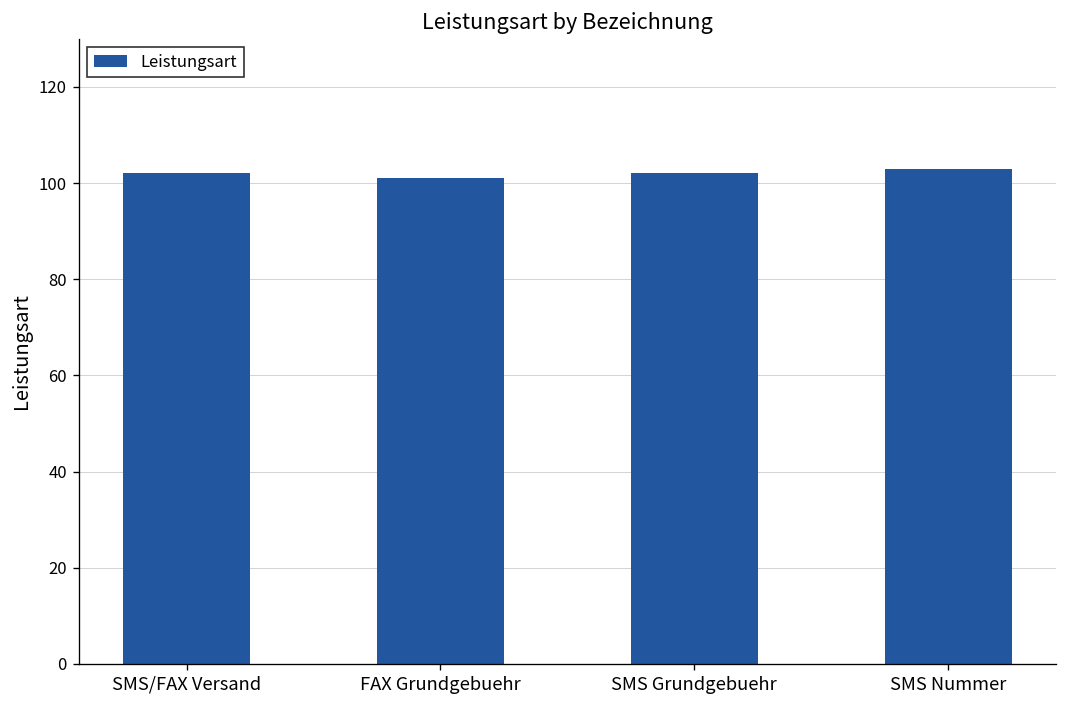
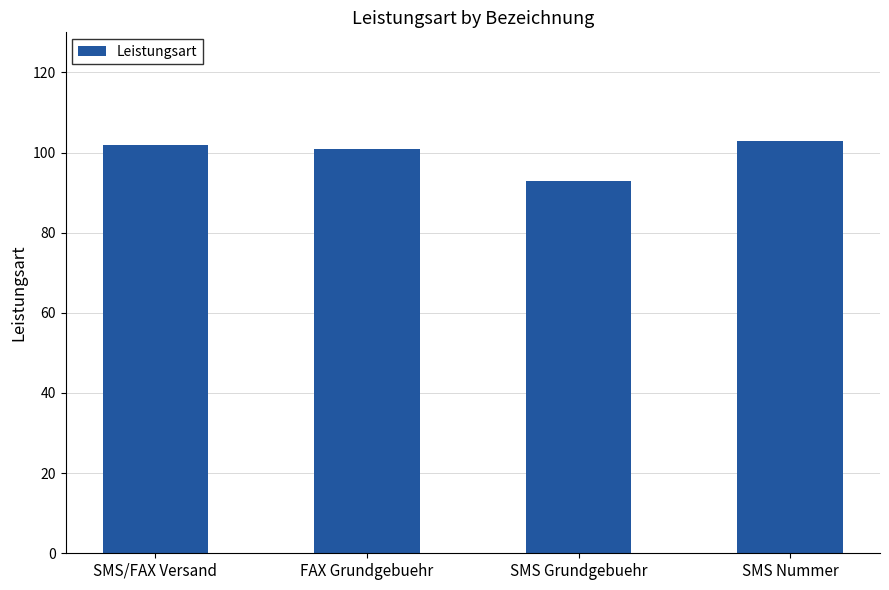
SMS Grundgebuehr: 102 -> 93
